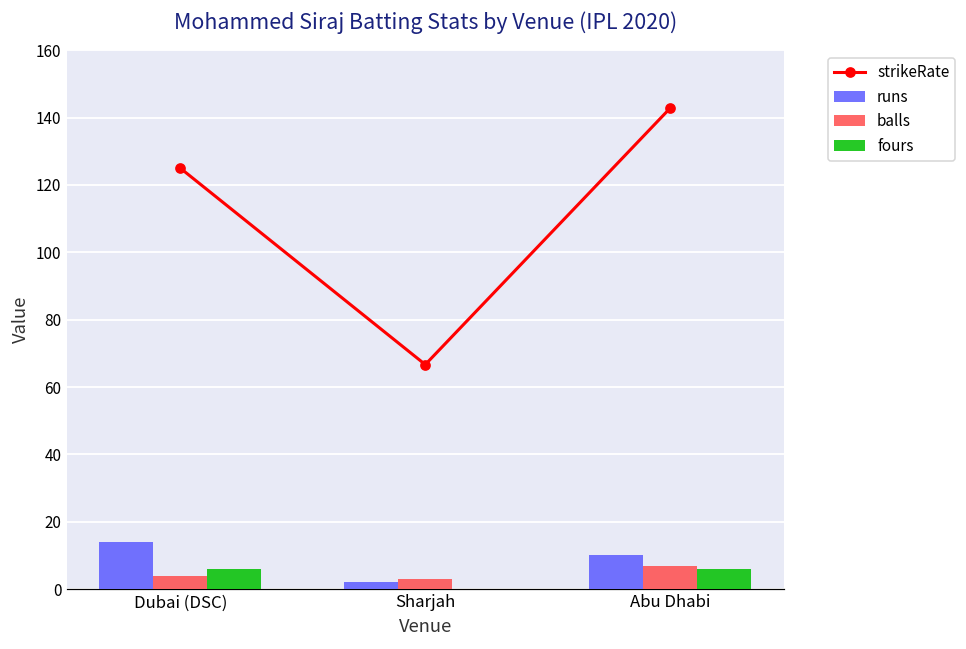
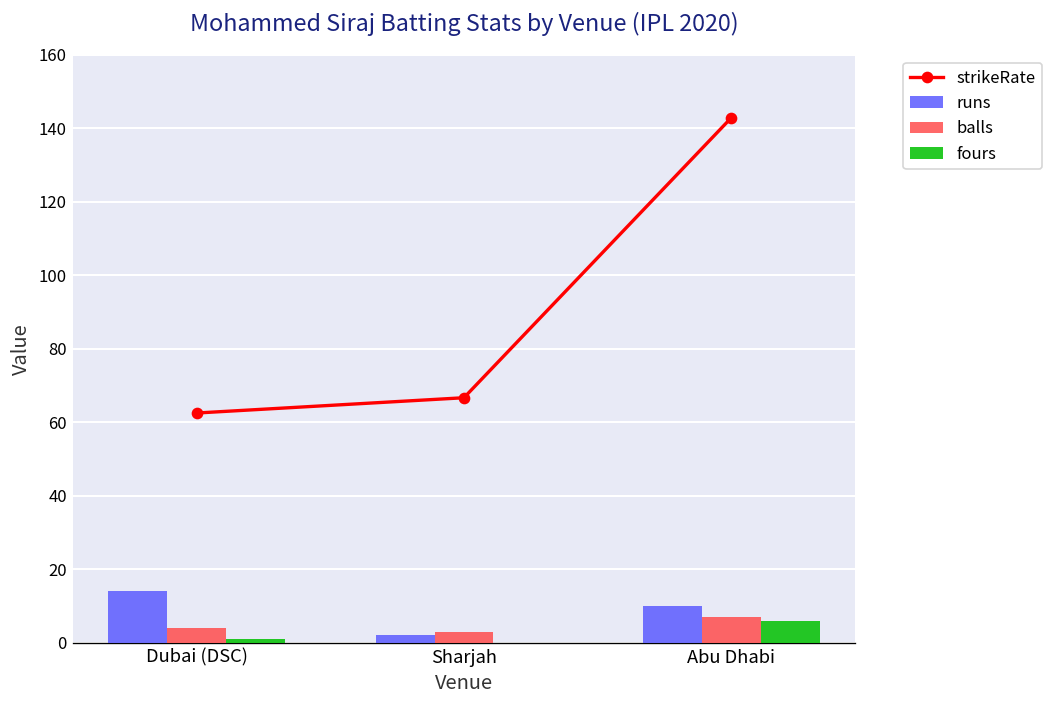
strikeRate, Dubai (DSC): 125 -> 63
fours, Dubai (DSC): 6 -> 1
